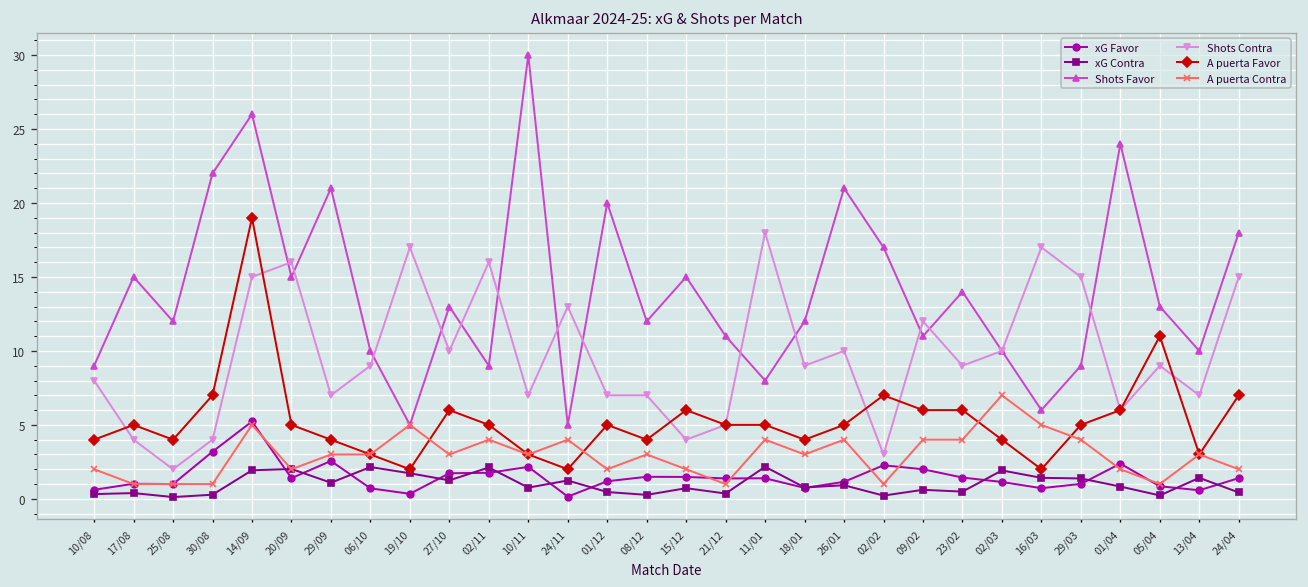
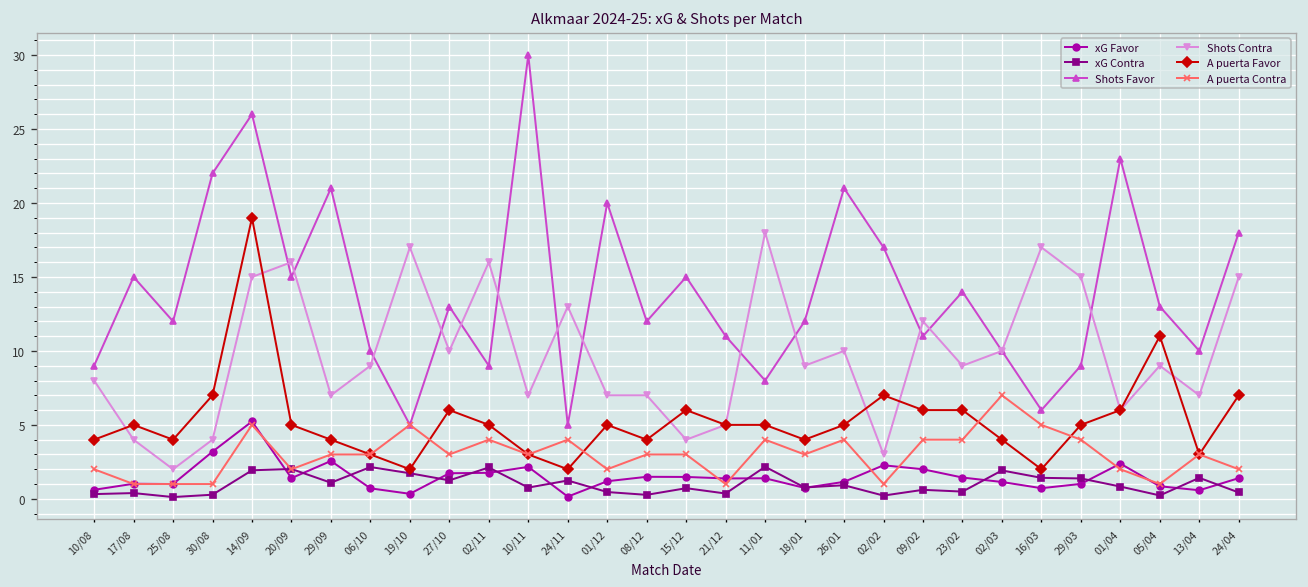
A puerta Contra, 15/12: 2 -> 3
Shots Favor, 01/04: 24 -> 23
